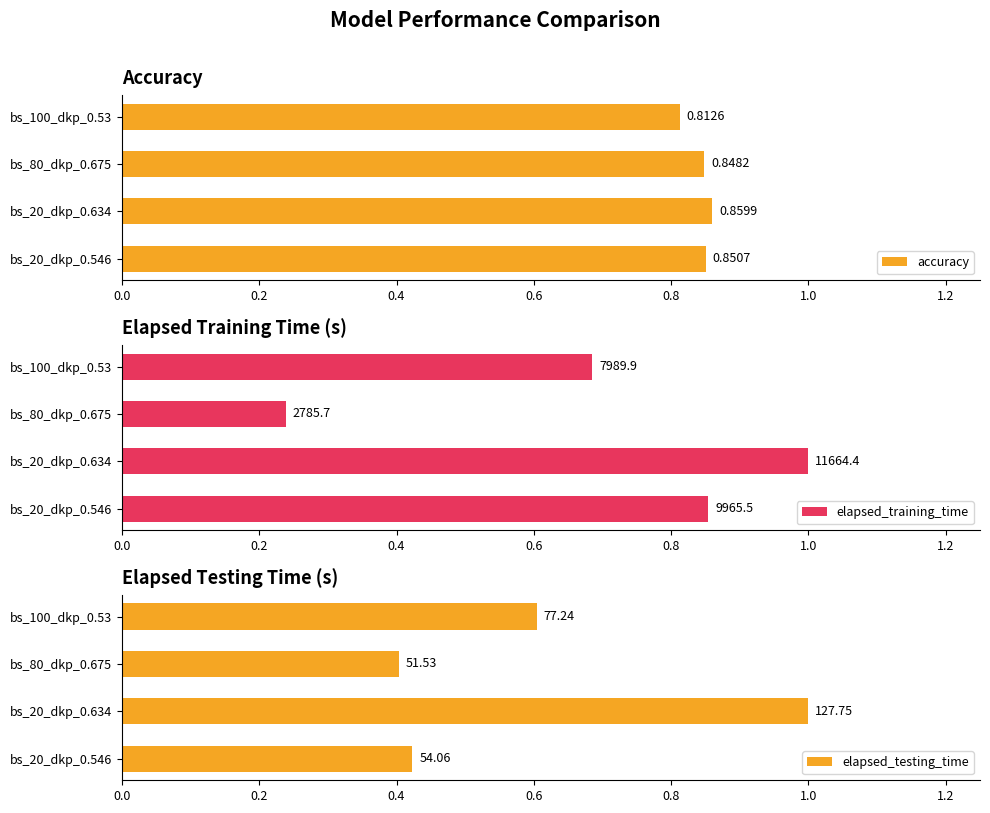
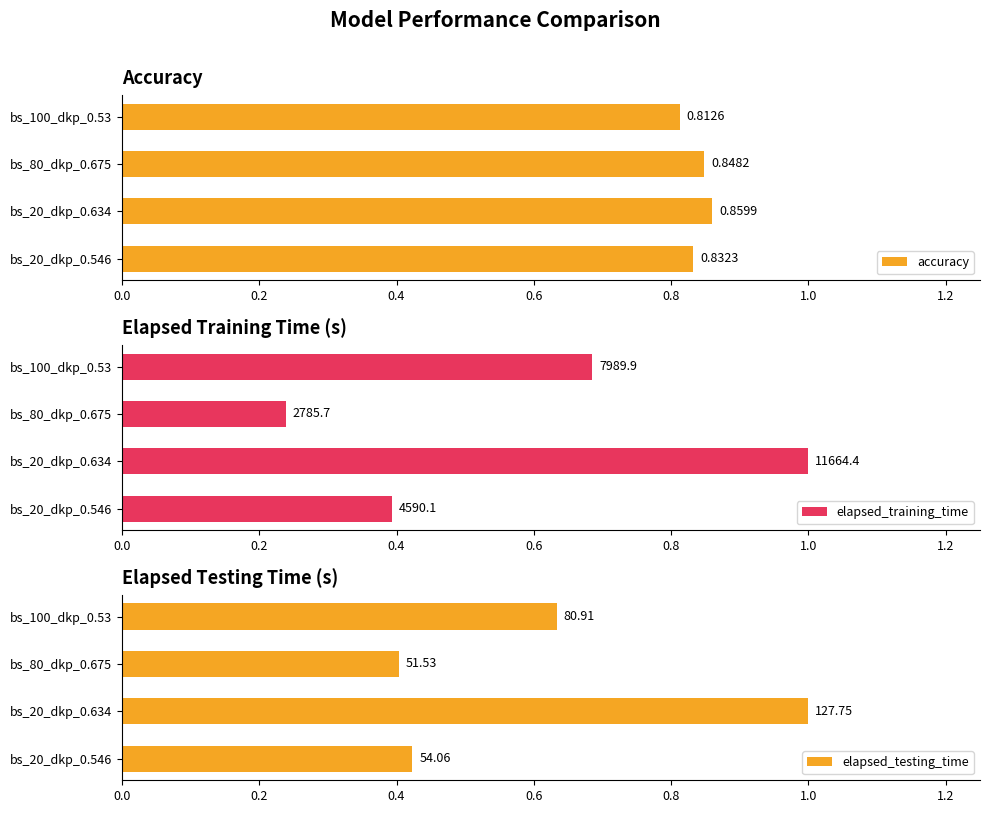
Accuracy, bs_20_dkp_0.546: 0.8507 -> 0.8323
Elapsed Training Time (s), bs_20_dkp_0.546: 9965.5 -> 4590.1
Elapsed Testing Time (s), bs_100_dkp_0.53: 77.24 -> 80.91
